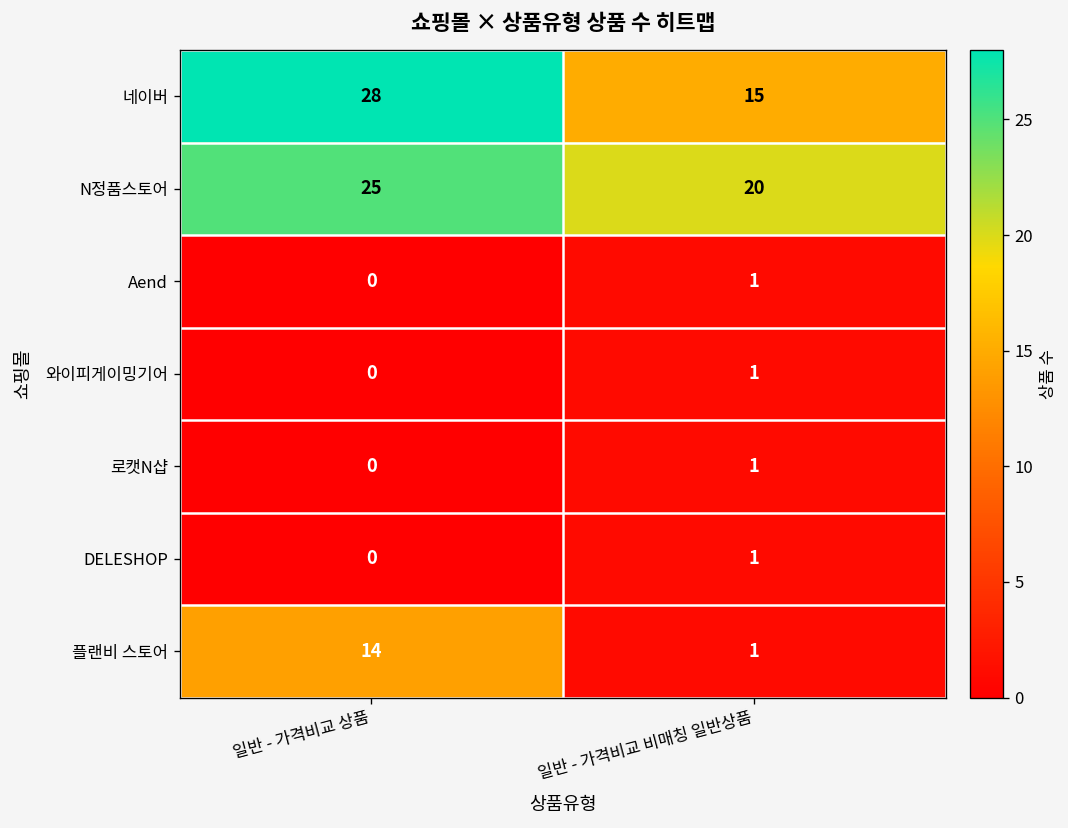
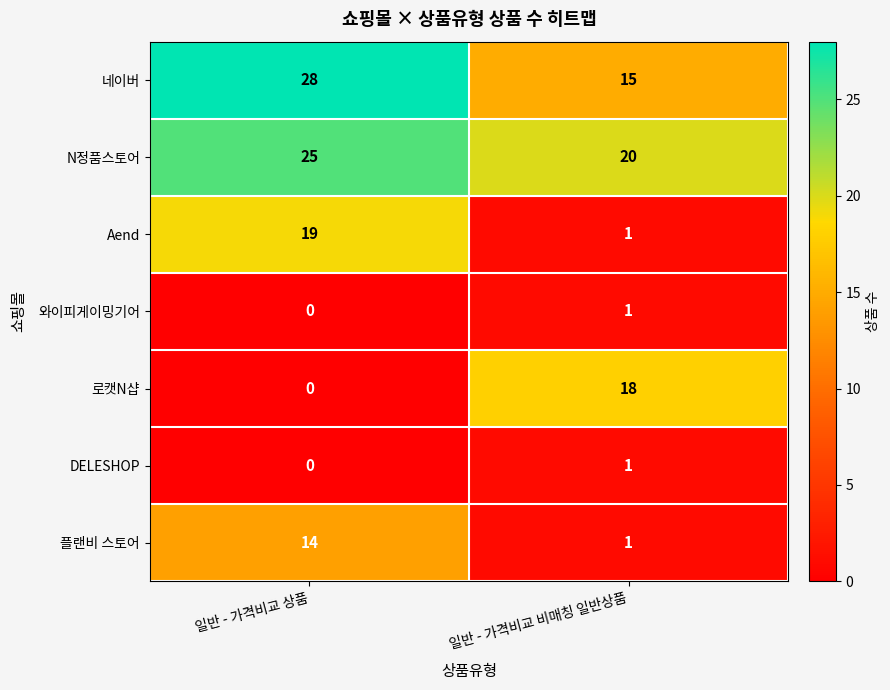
Aend, 일반 - 가격비교 상품: 0 -> 19
로캣N샵, 일반 - 가격비교 비매칭 일반상품: 1 -> 18
